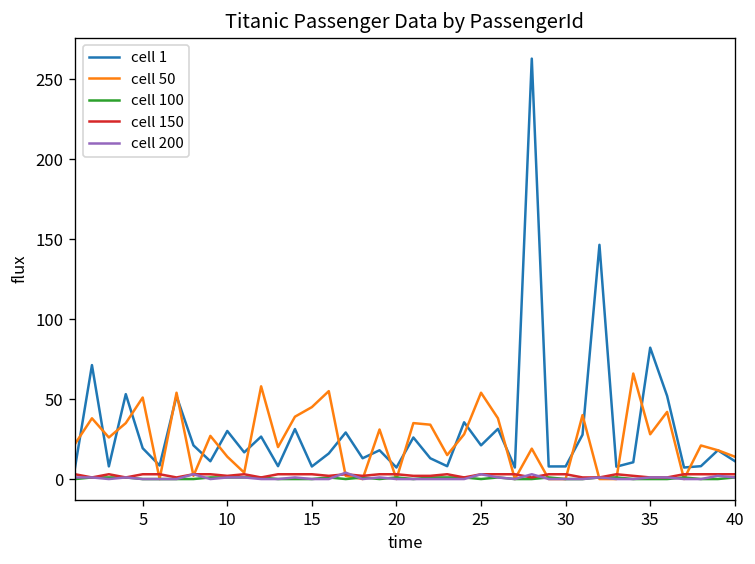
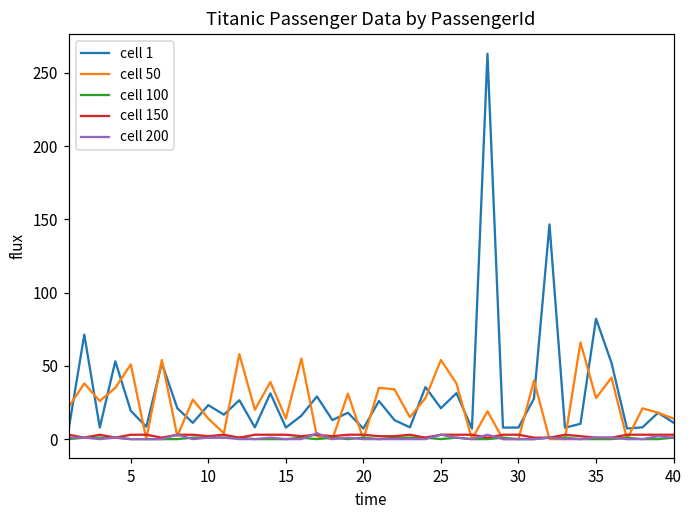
cell 1, 10: 30 -> 23
cell 50, 15: 45 -> 14
